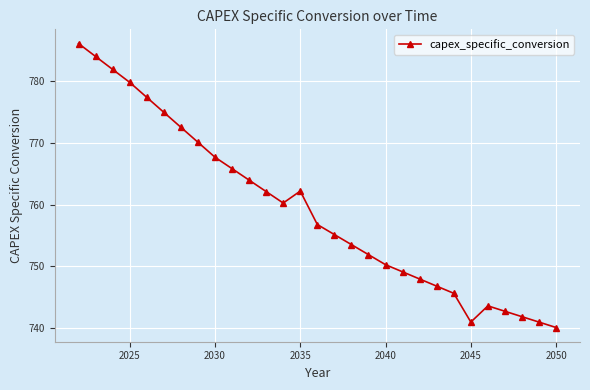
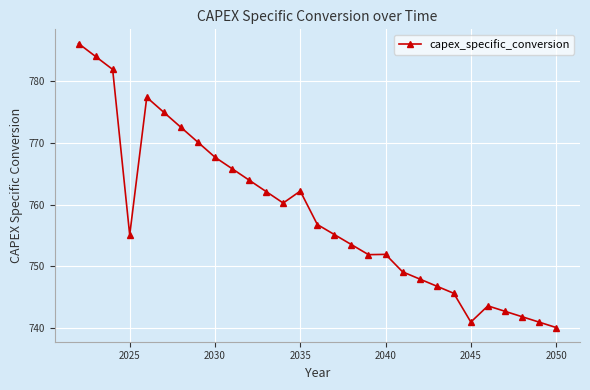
2025: 780 -> 755
2040: 750 -> 752
